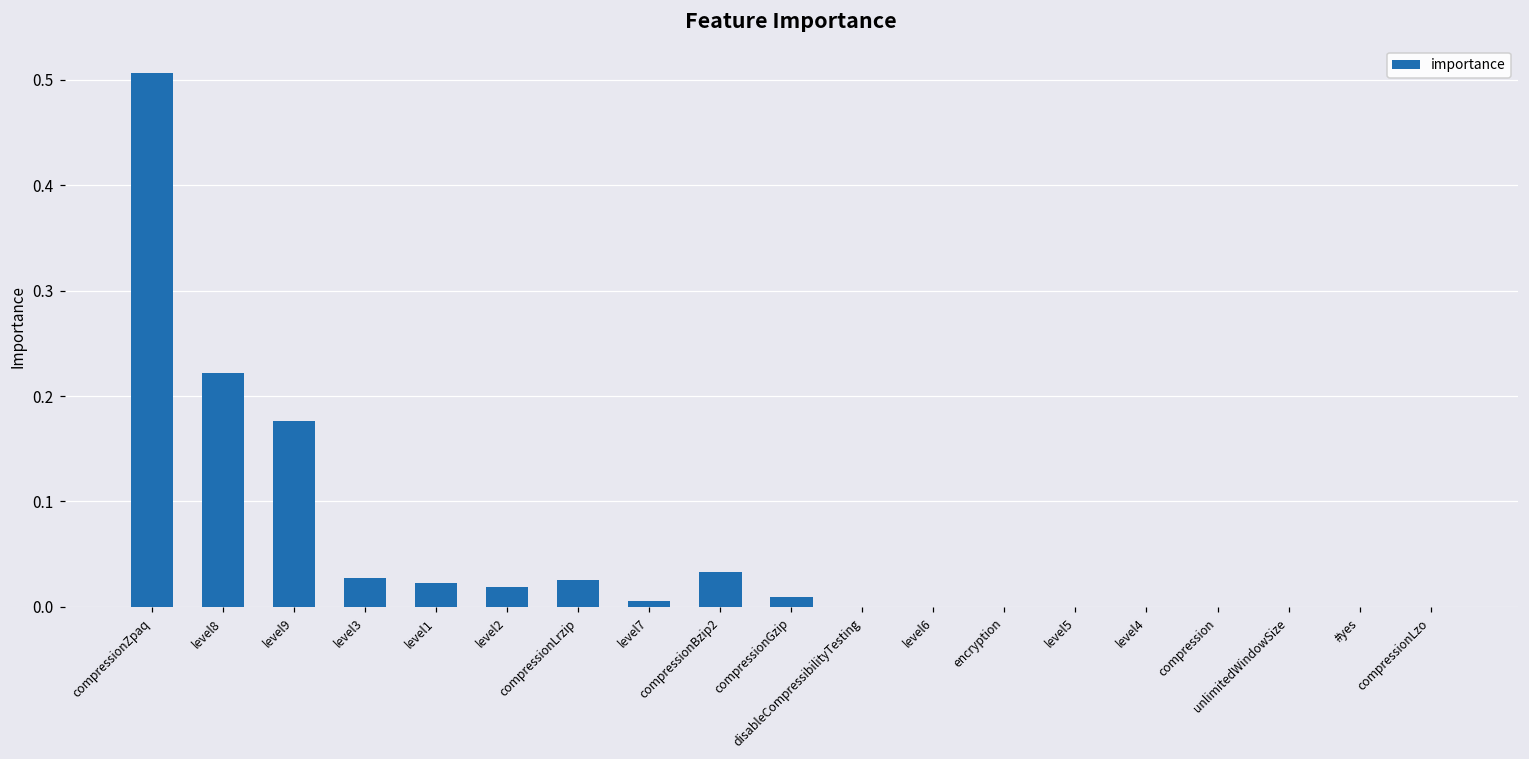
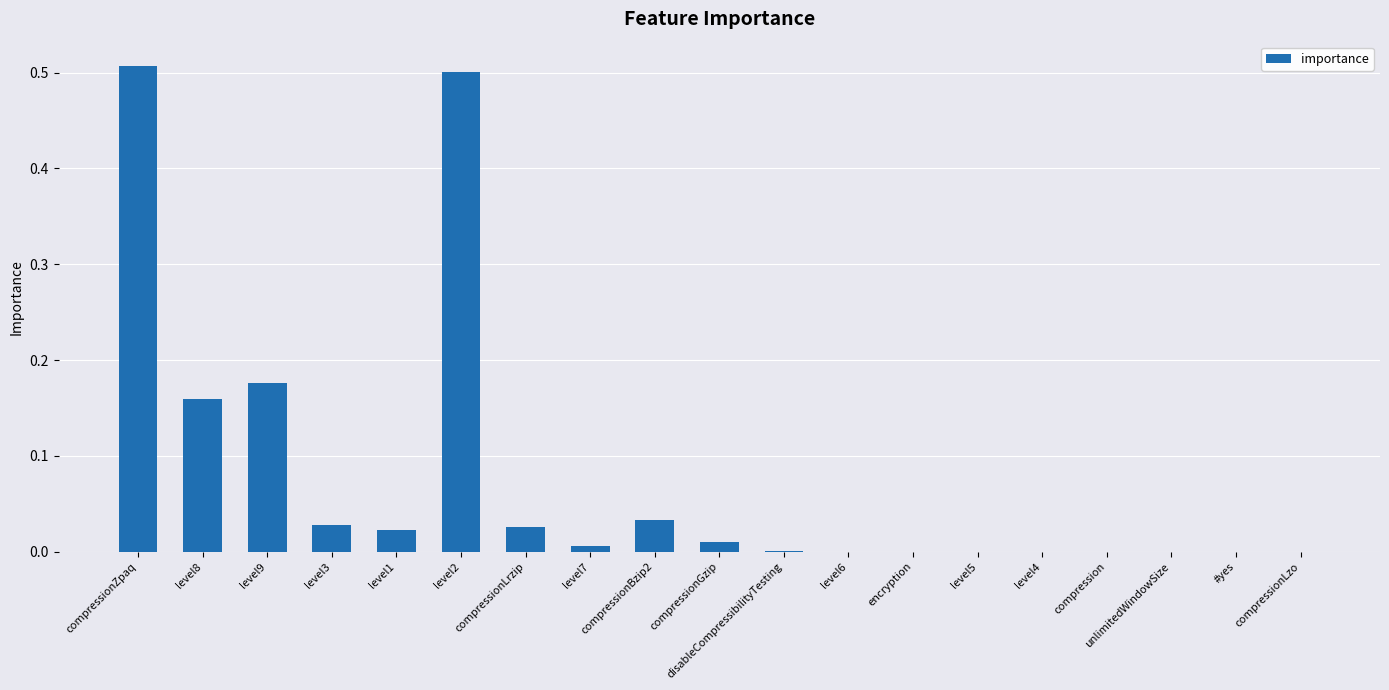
level8: 0.22 -> 0.16
level2: 0.02 -> 0.50
